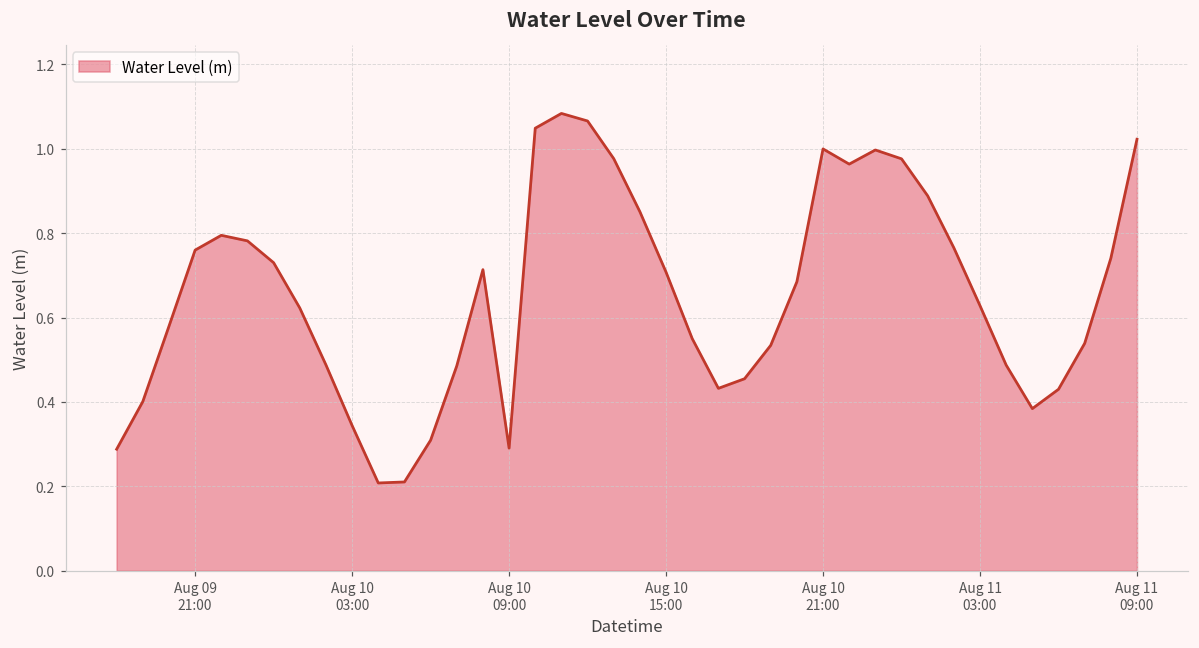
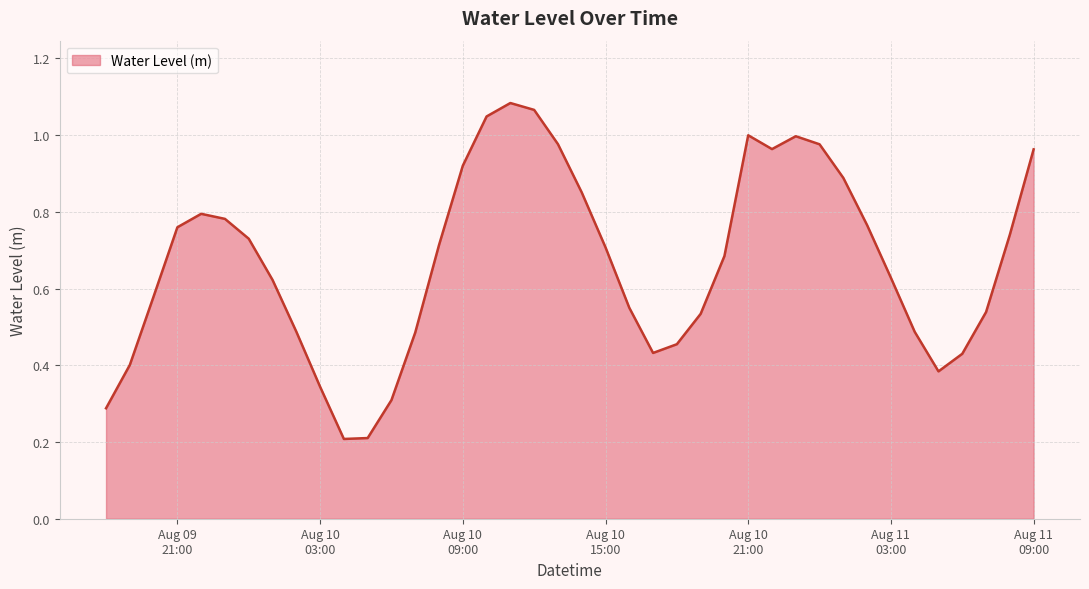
Aug 10 09:00: 0.29 -> 0.92
Aug 11 09:00: 1.02 -> 0.96
